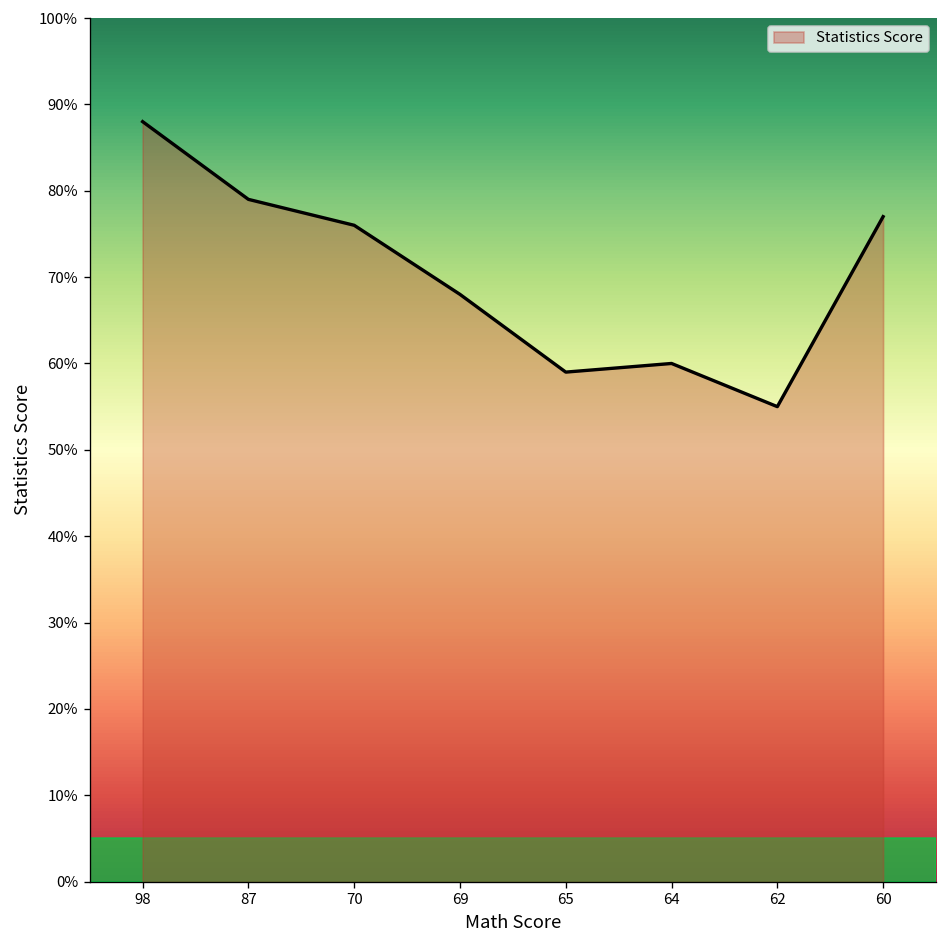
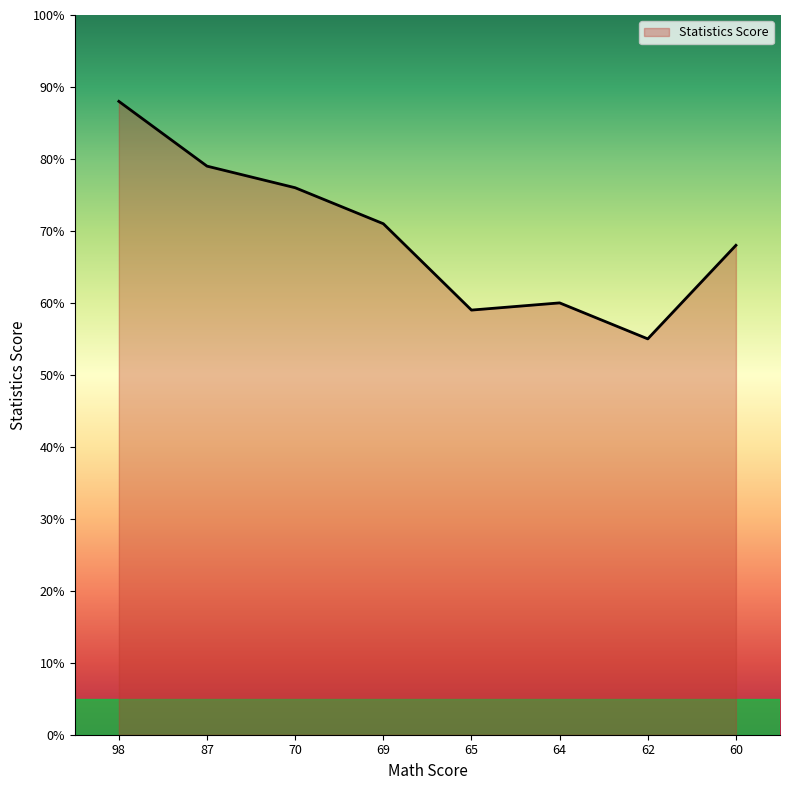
69: 68% -> 71%
60: 77% -> 68%
